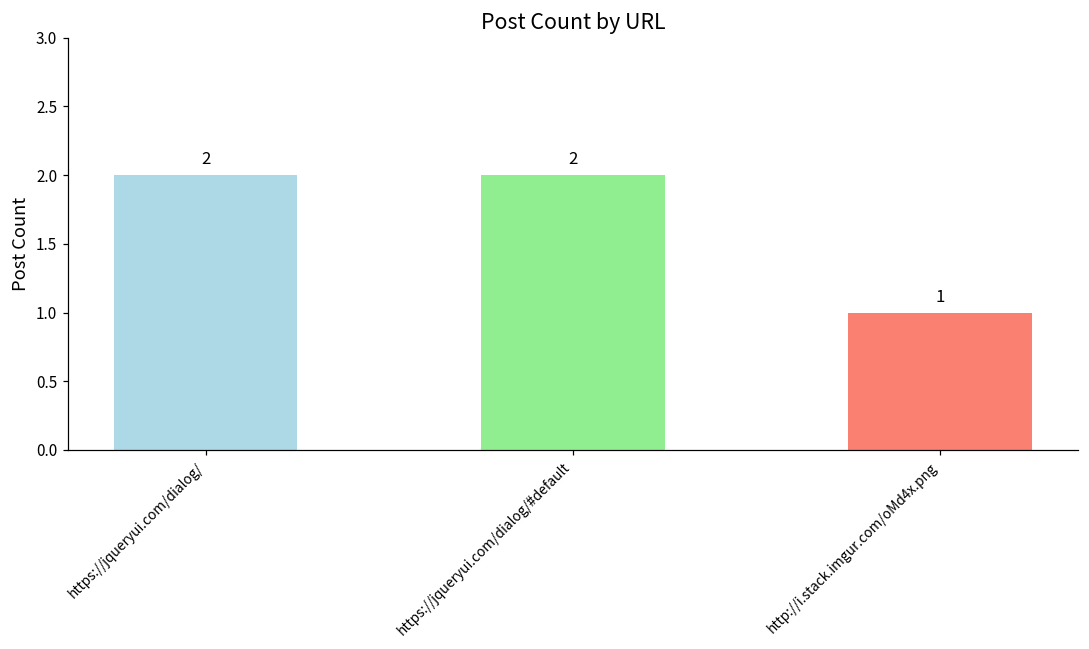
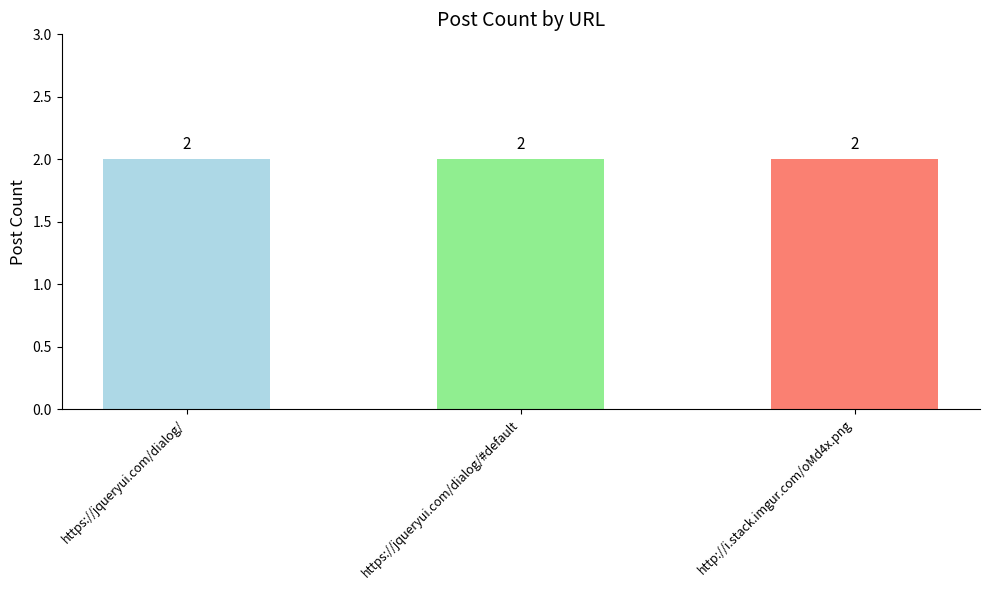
http://i.stack.imgur.com/oMd4x.png: 1 -> 2
